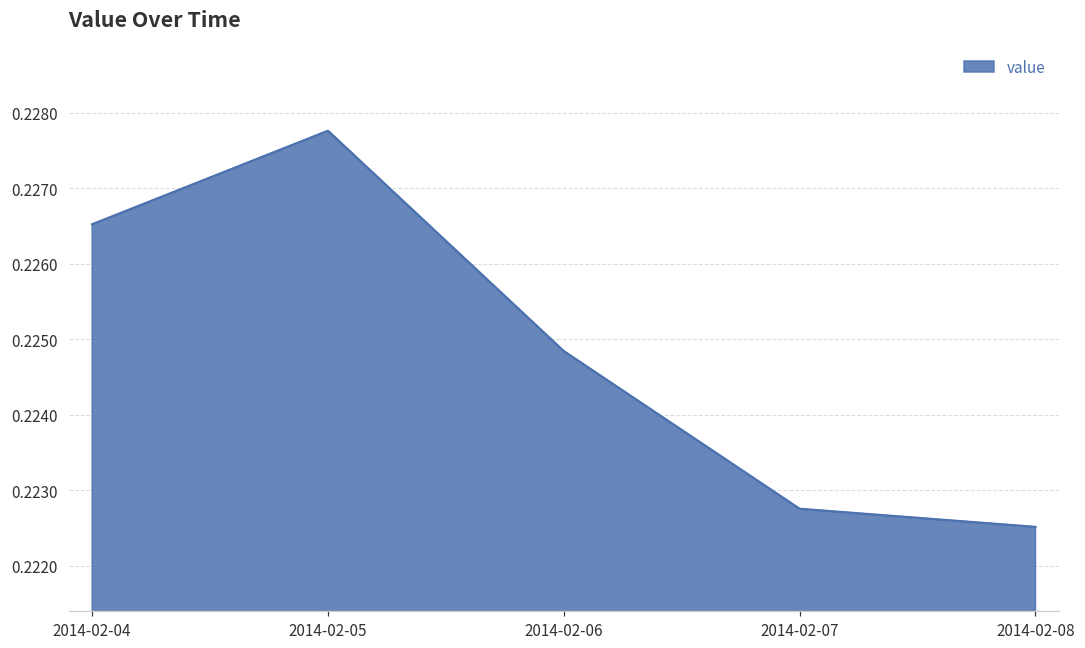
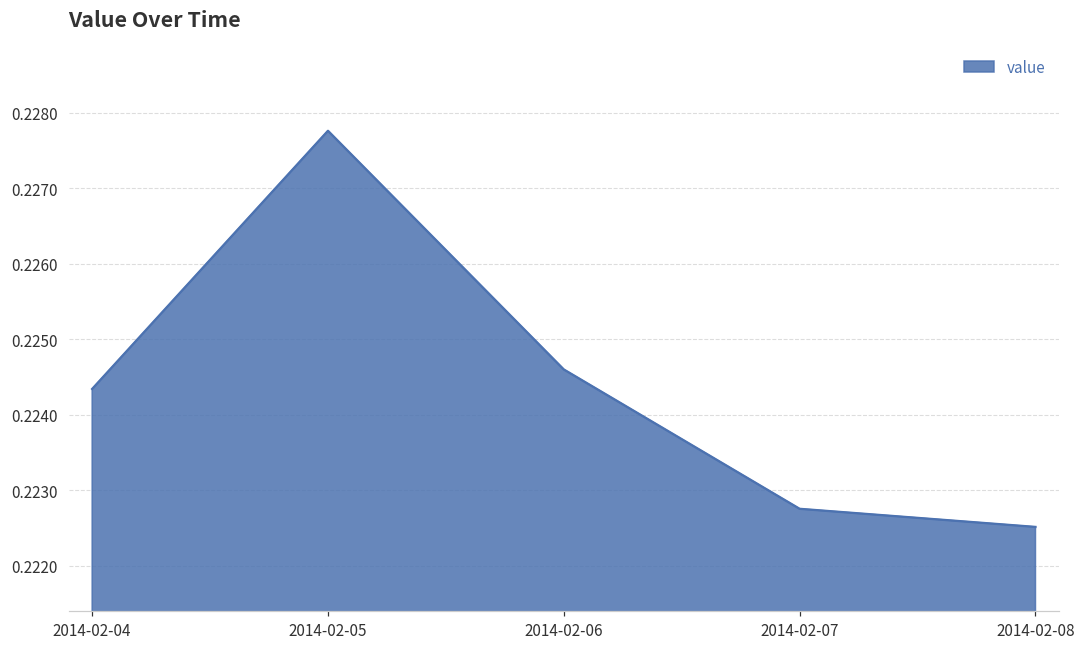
2014-02-04: 0.2265 -> 0.2243
2014-02-06: 0.2248 -> 0.2246
